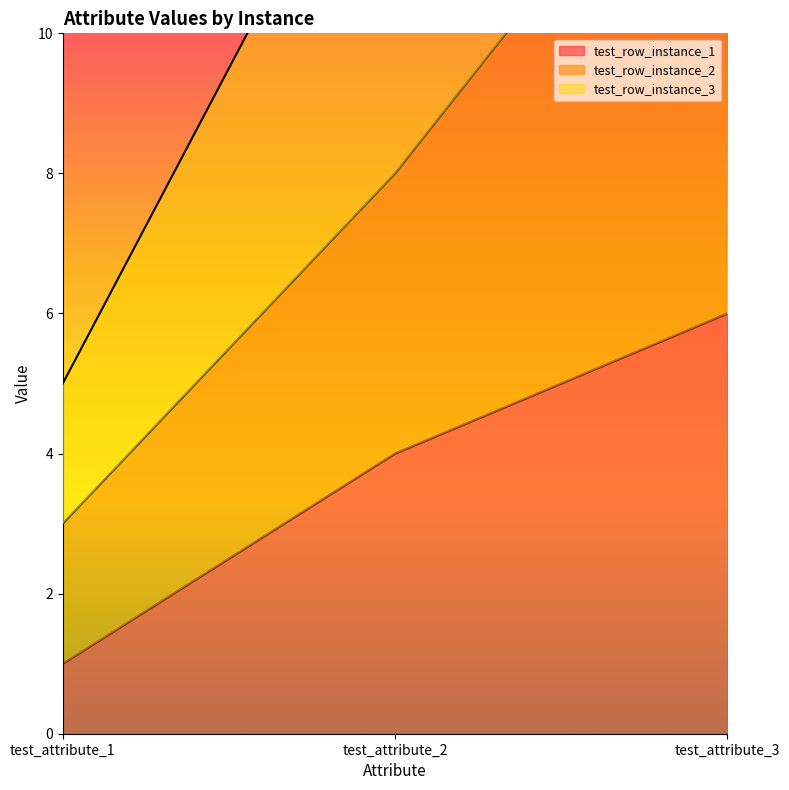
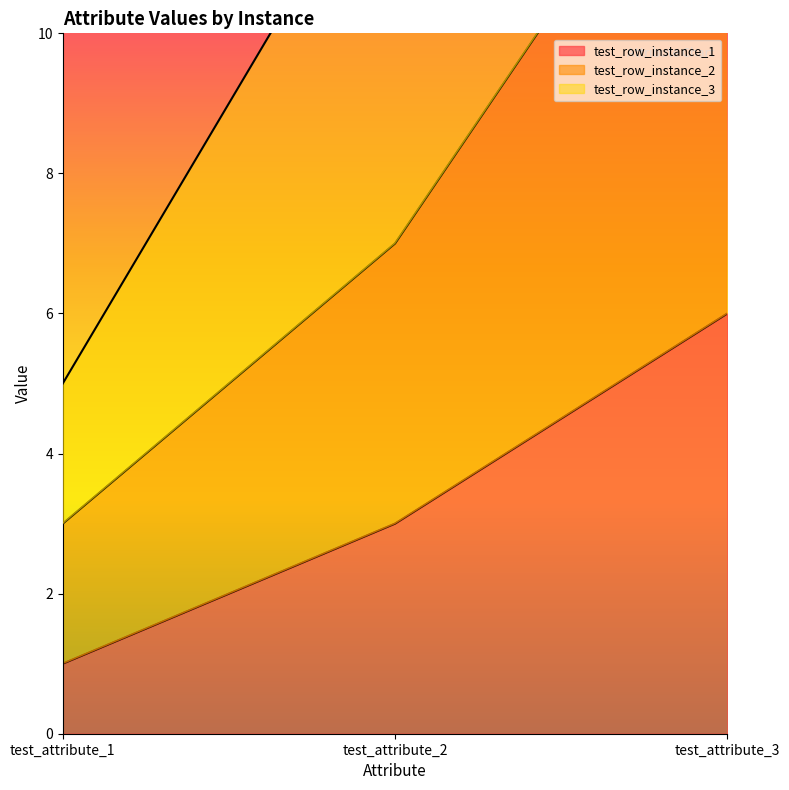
test_row_instance_1, test_attribute_2: 4 -> 3
